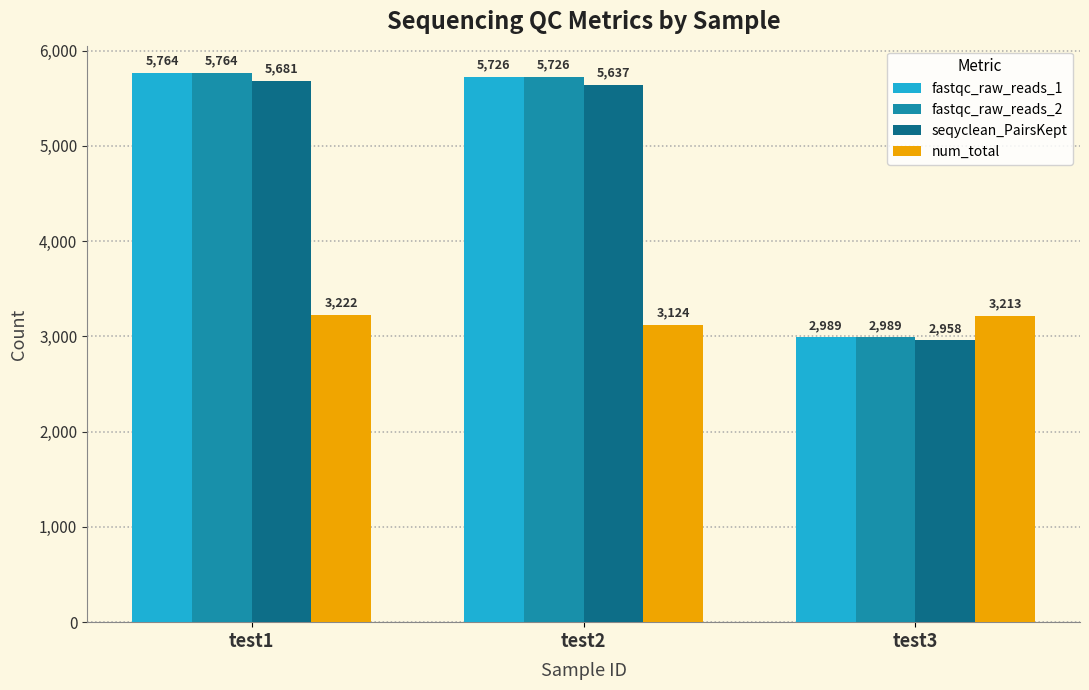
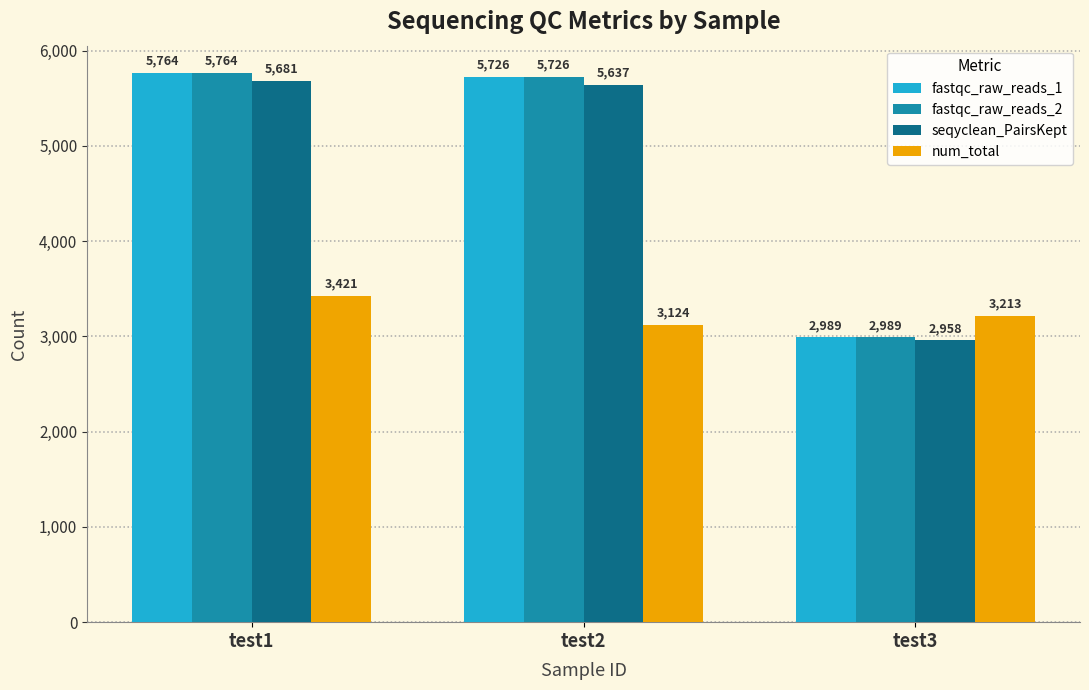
num_total, test1: 3,222 -> 3,421
